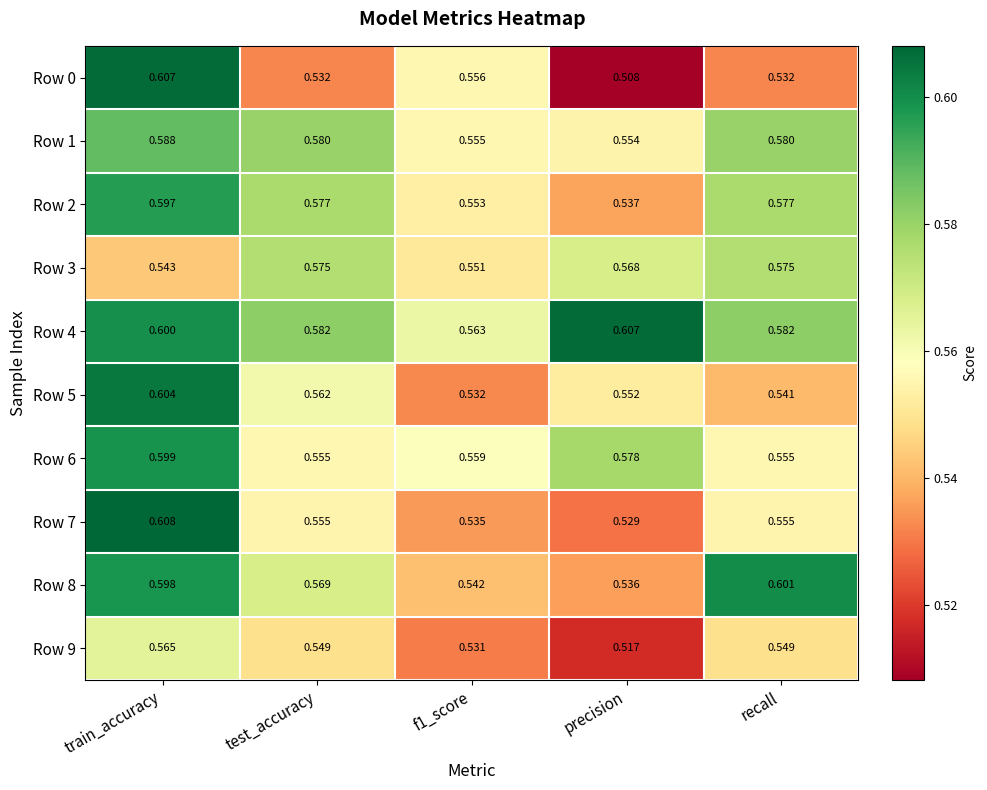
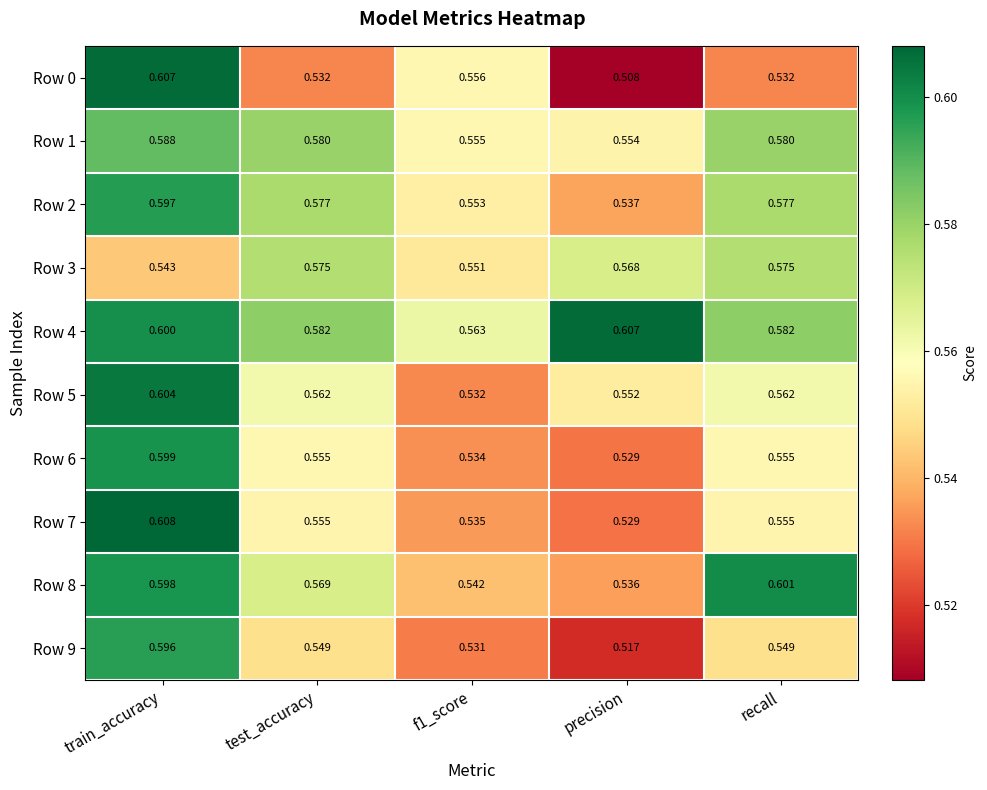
Row 5, recall: 0.541 -> 0.562
Row 6, f1_score: 0.559 -> 0.534
Row 6, precision: 0.578 -> 0.529
Row 9, train_accuracy: 0.565 -> 0.596
